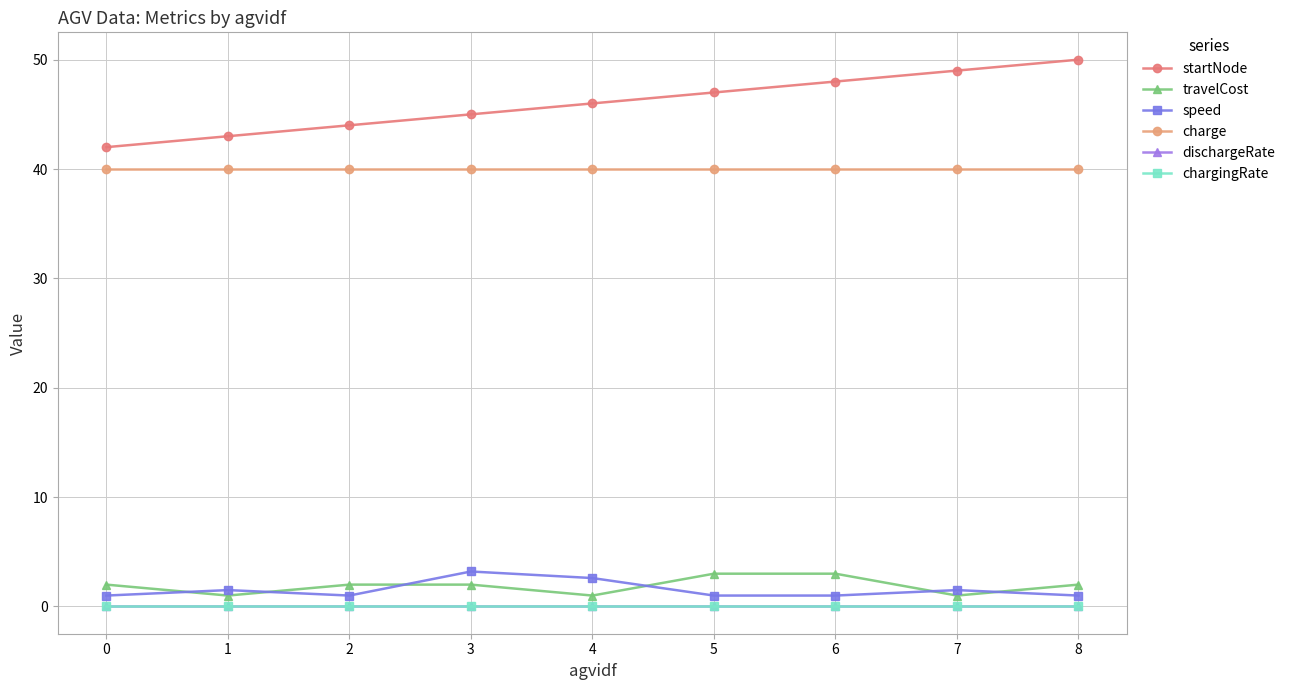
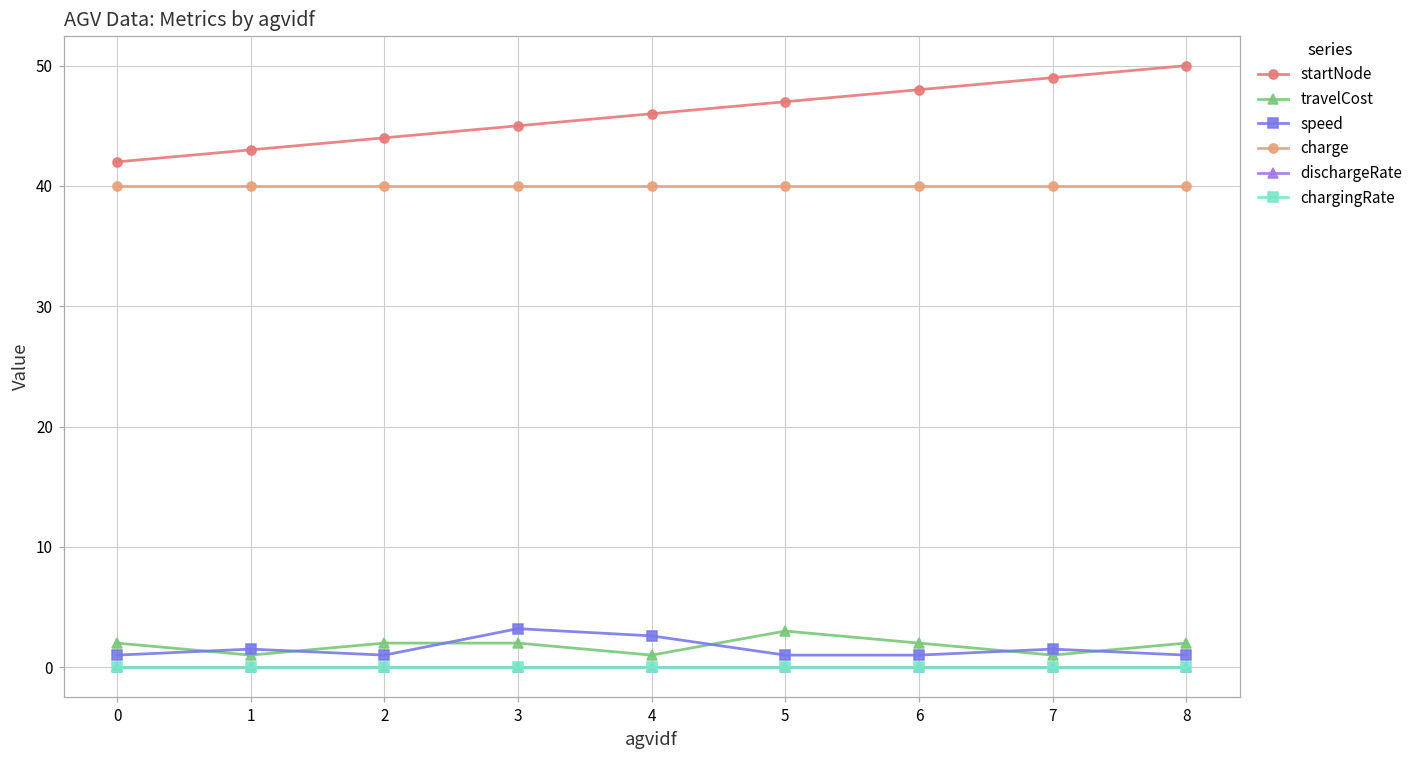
travelCost, 6: 3 -> 2
